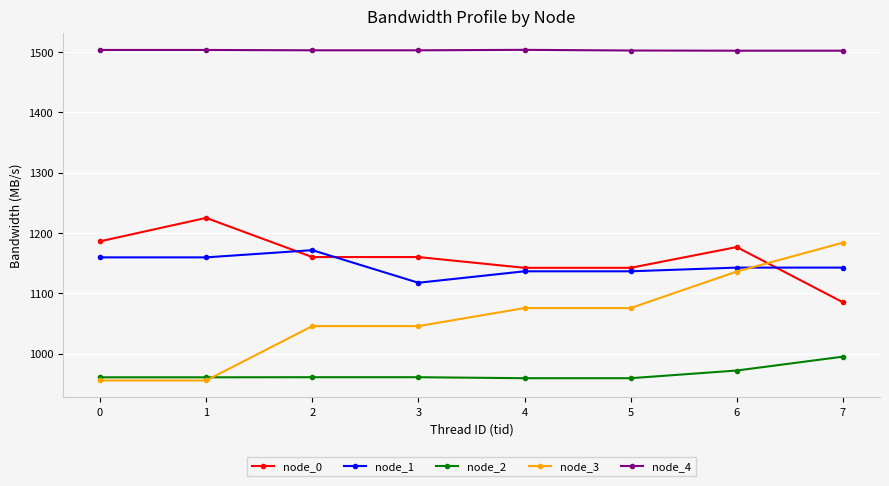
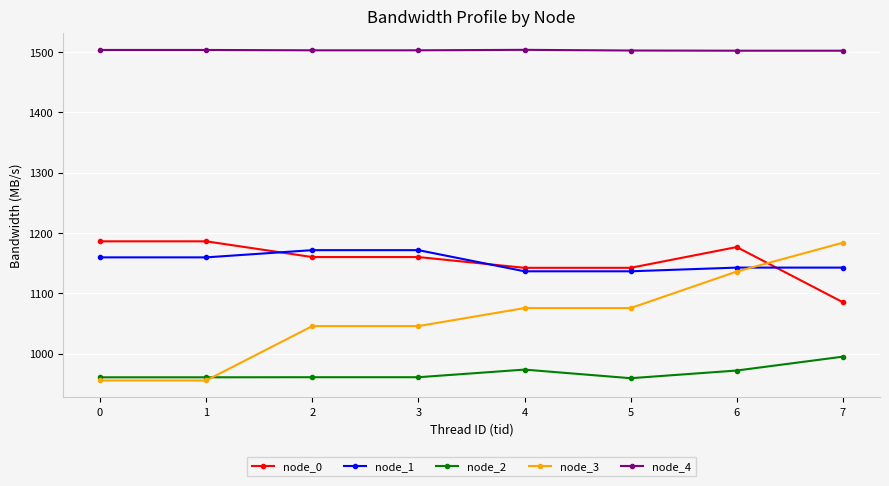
node_0, 1: 1230 -> 1190
node_1, 3: 1120 -> 1170
node_2, 4: 960 -> 970
